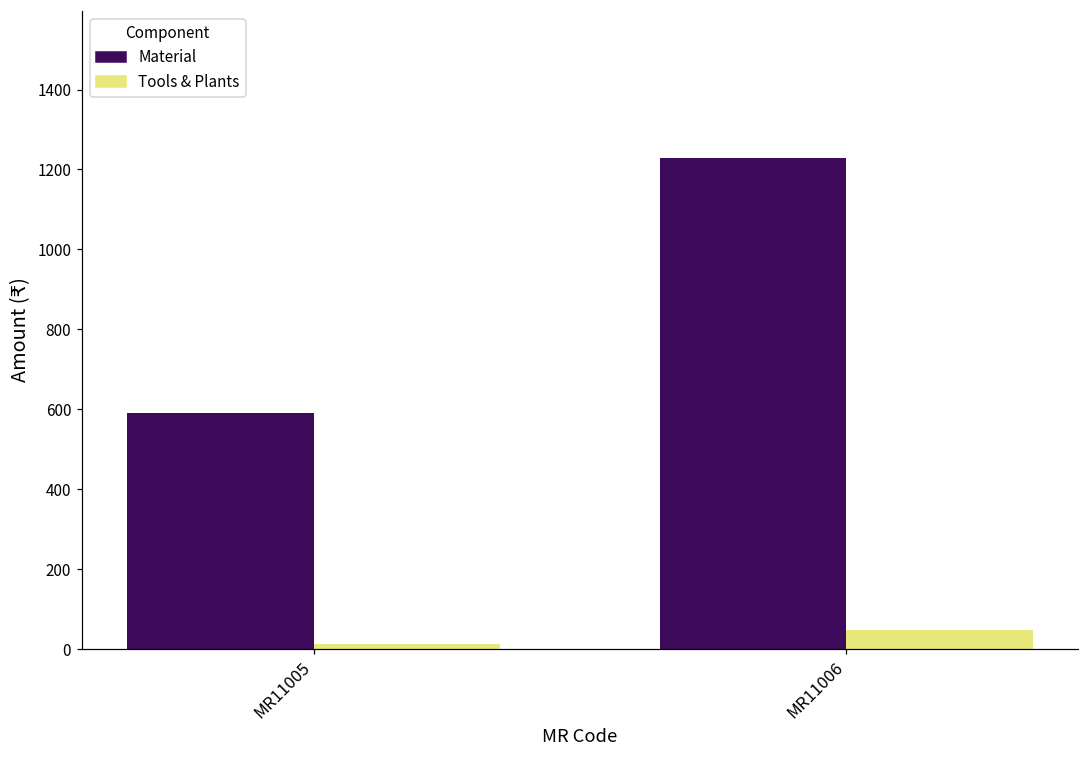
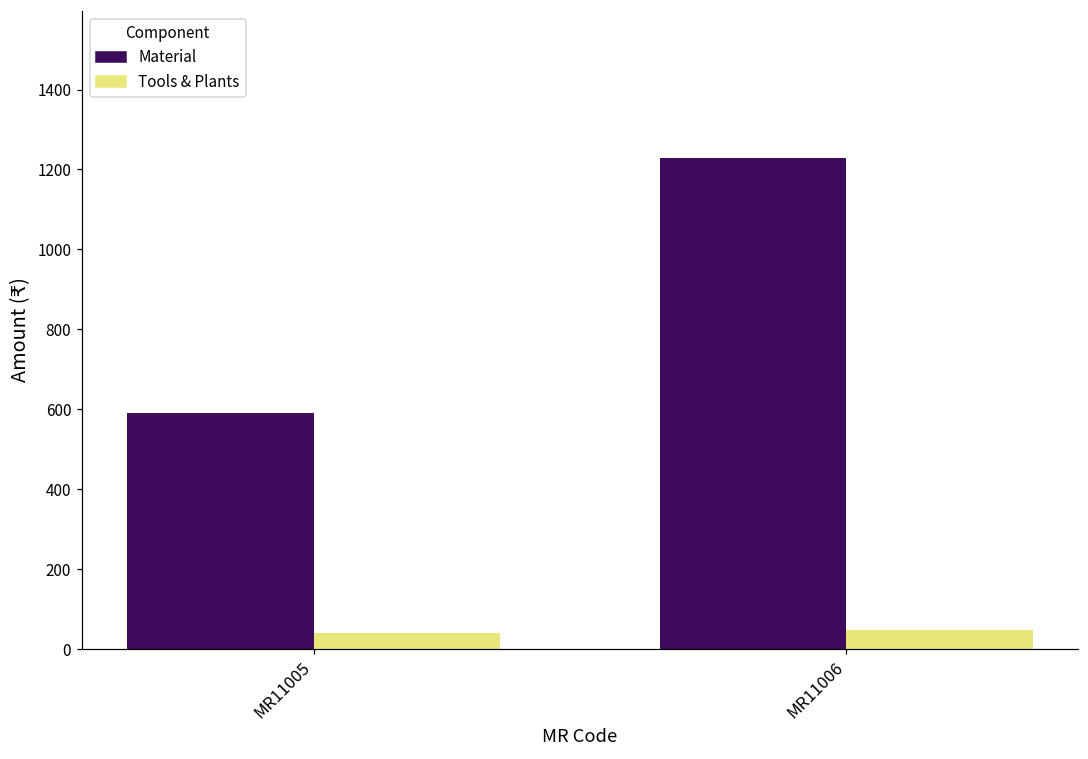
Tools & Plants, MR11005: 10 -> 40
